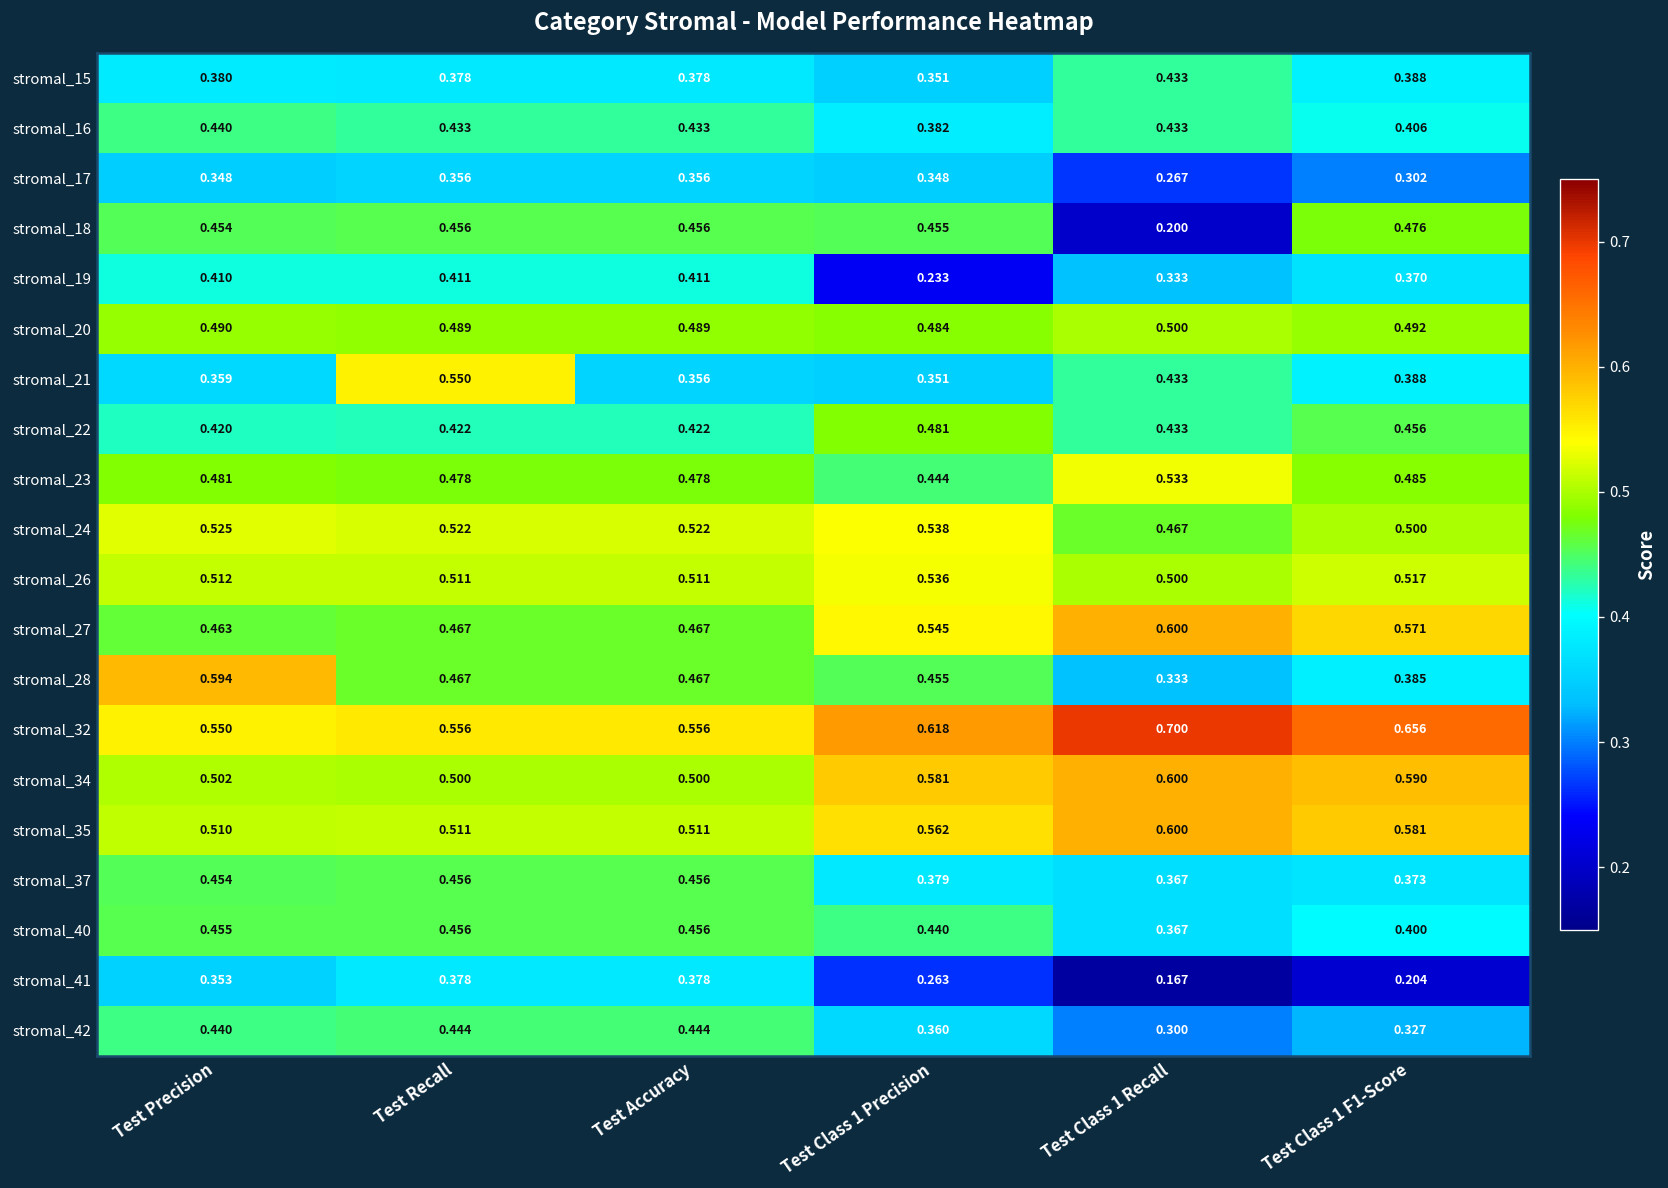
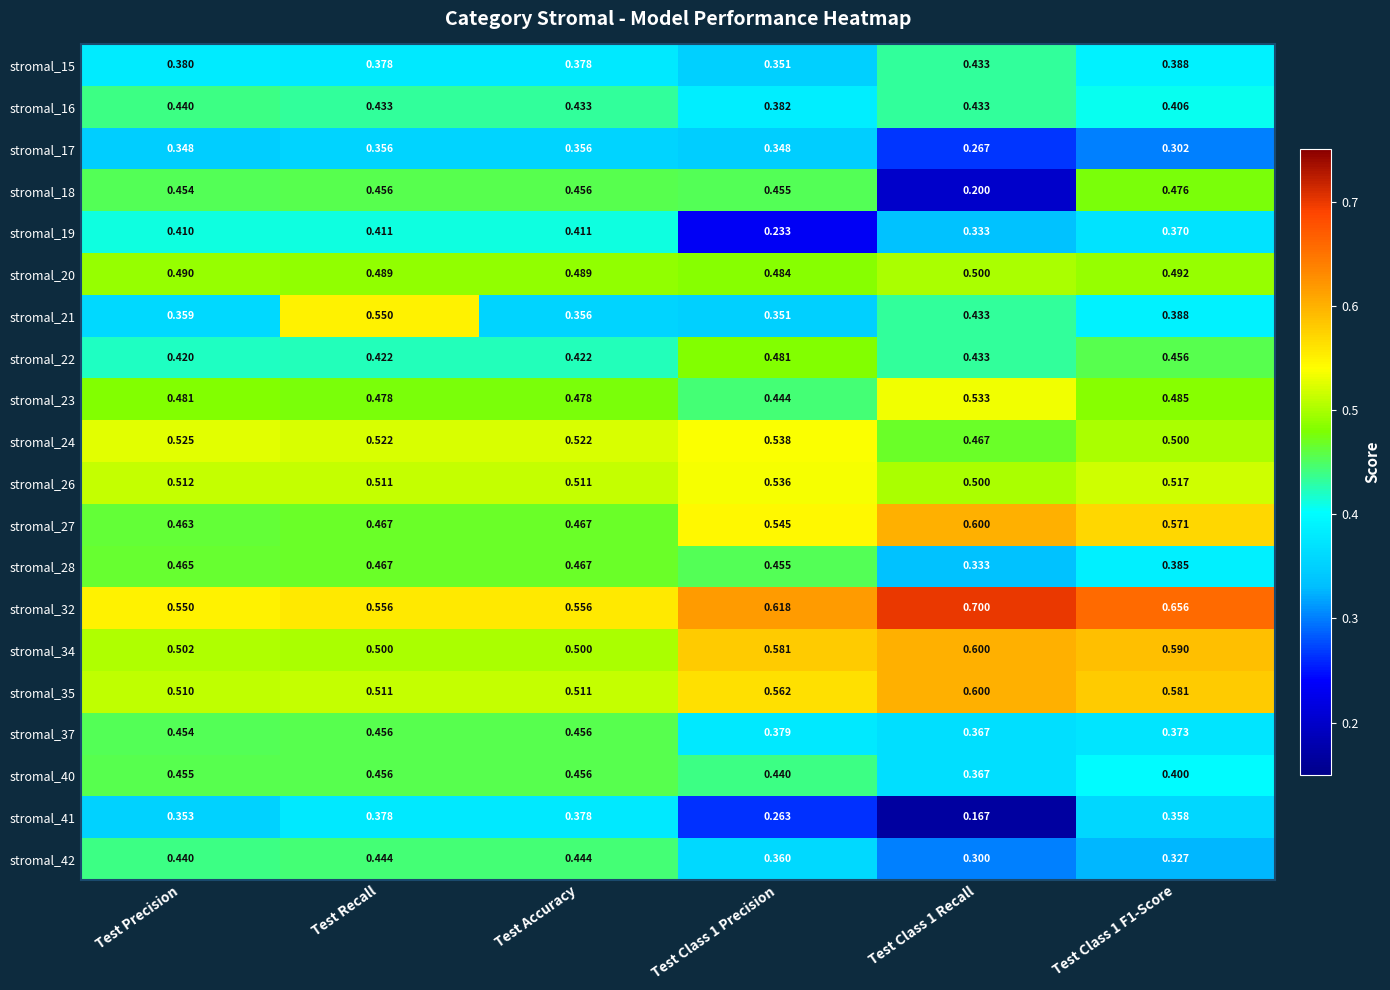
stromal_28, Test Precision: 0.594 -> 0.465
stromal_41, Test Class 1 F1-Score: 0.204 -> 0.358
